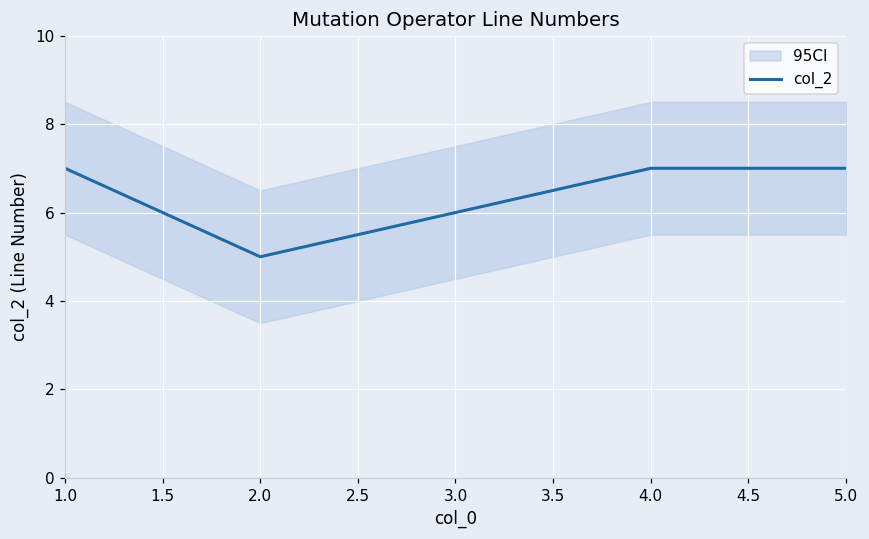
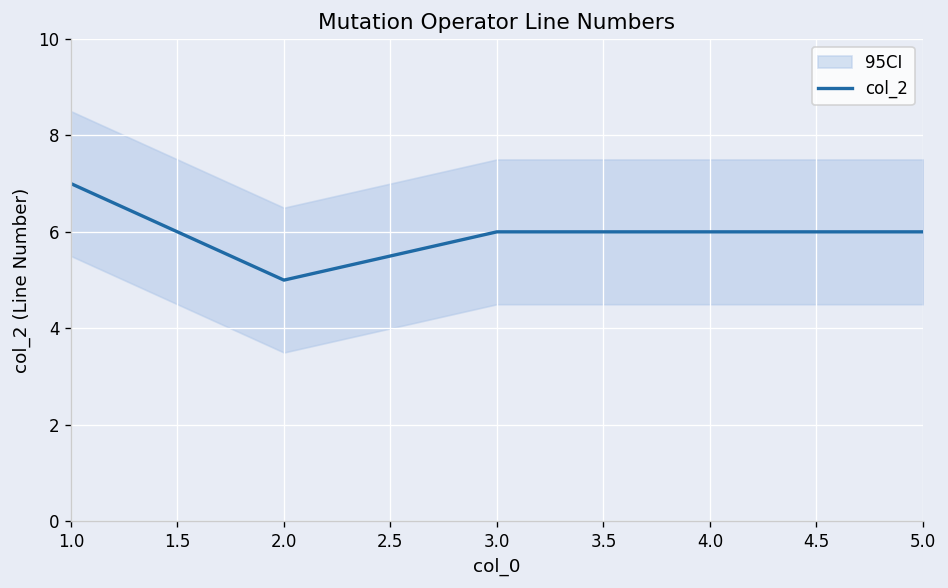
col_2, 4.0: 7 -> 6
col_2, 5.0: 7 -> 6
